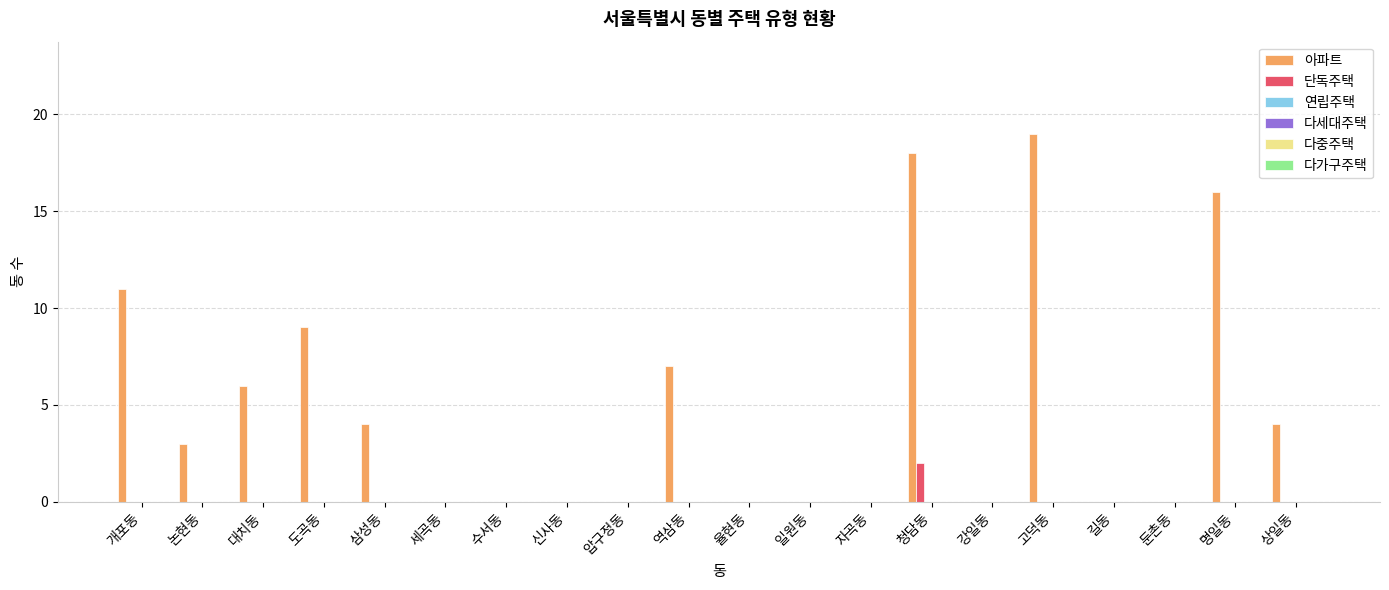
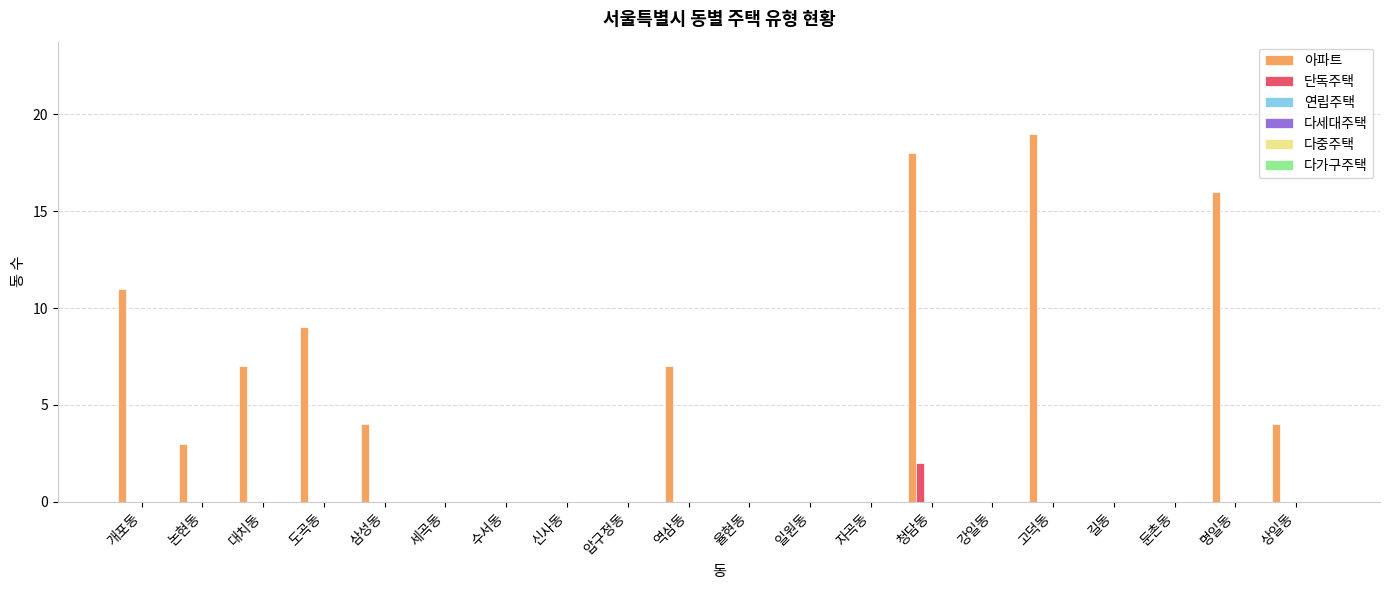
아파트, 대치동: 6 -> 7
